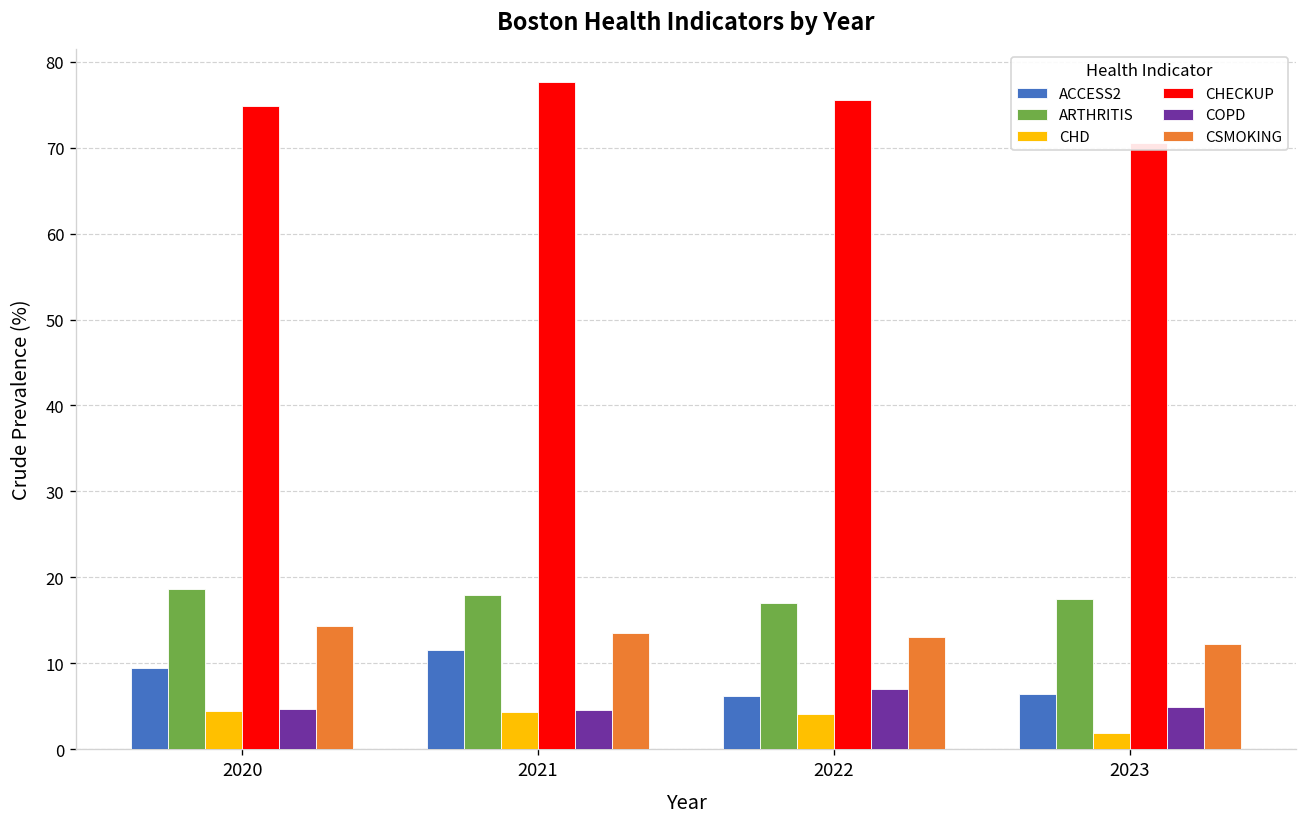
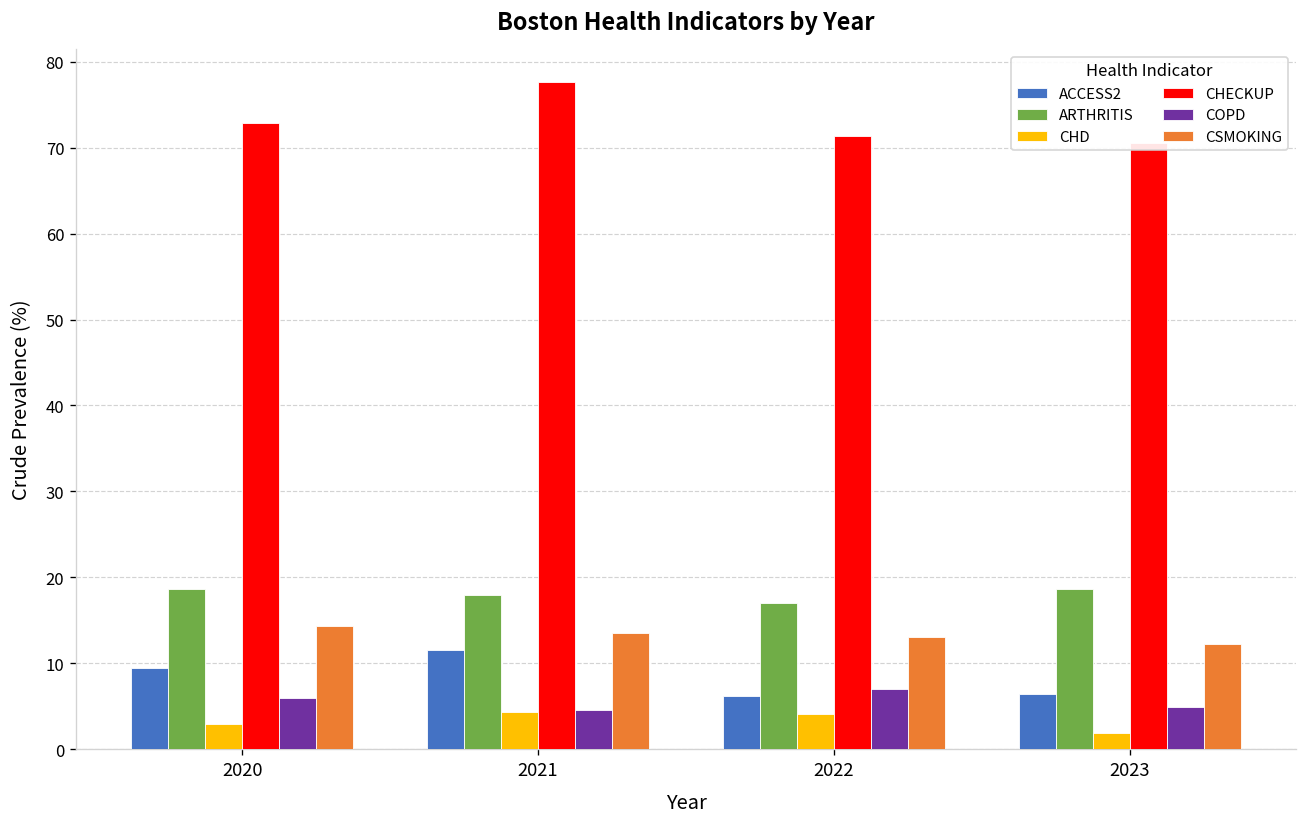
CHD, 2020: 5 -> 3
CHECKUP, 2020: 75 -> 73
COPD, 2020: 5 -> 6
CHECKUP, 2022: 76 -> 71
ARTHRITIS, 2023: 18 -> 19
